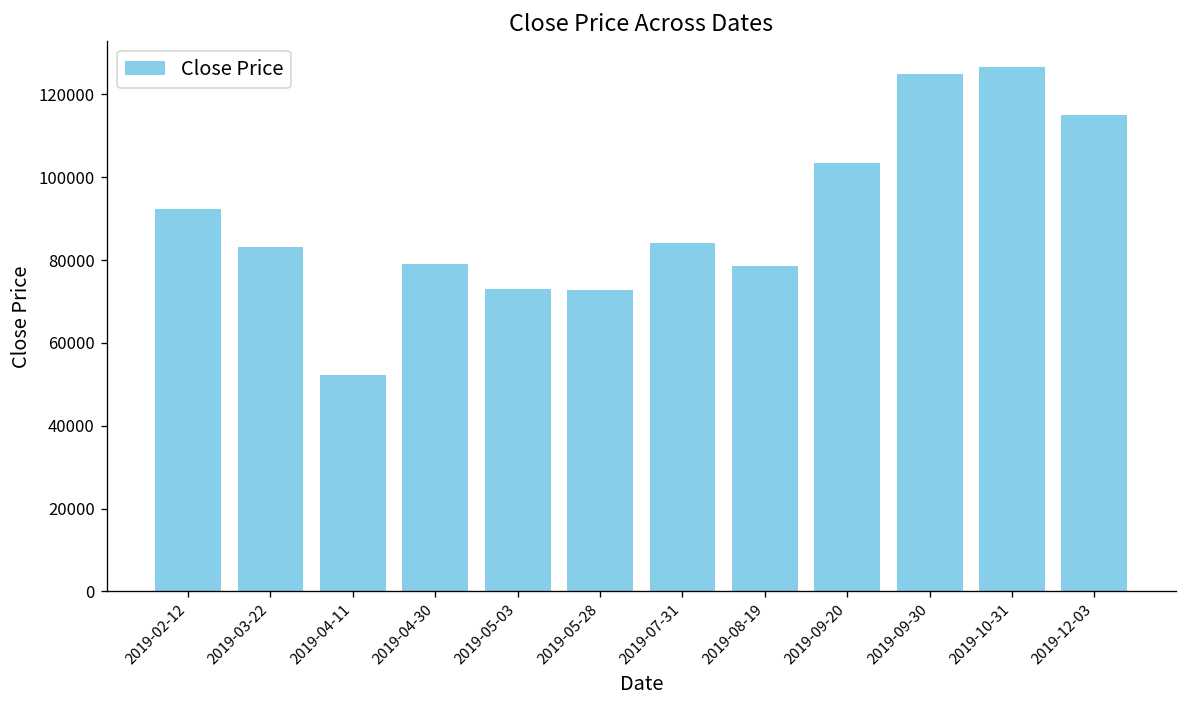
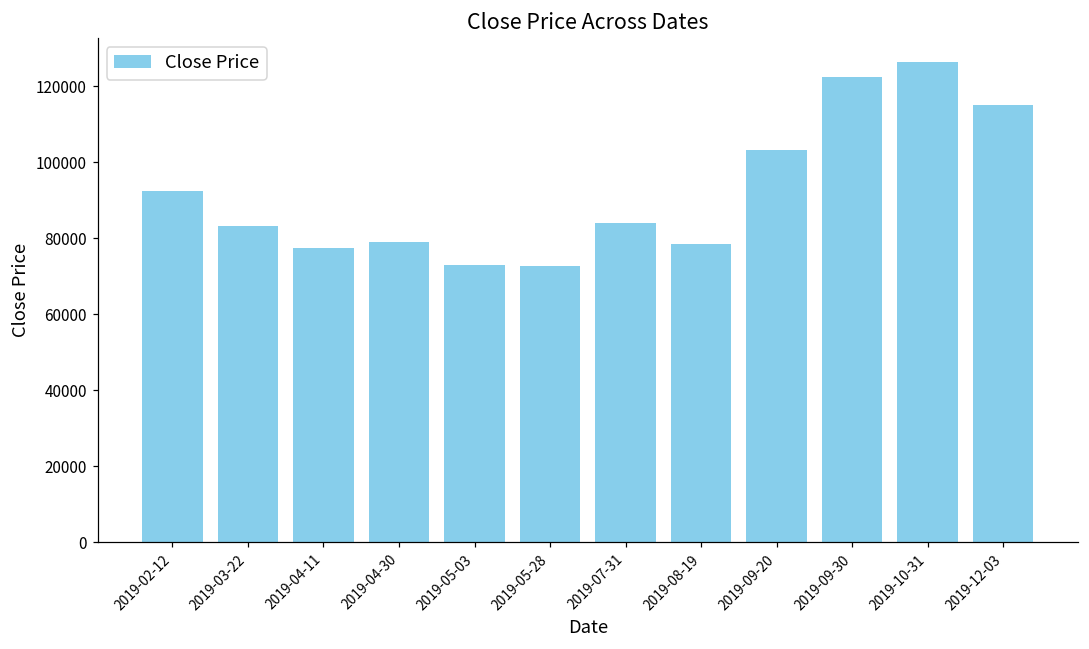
2019-04-11: 52000 -> 77000
2019-09-30: 125000 -> 123000
